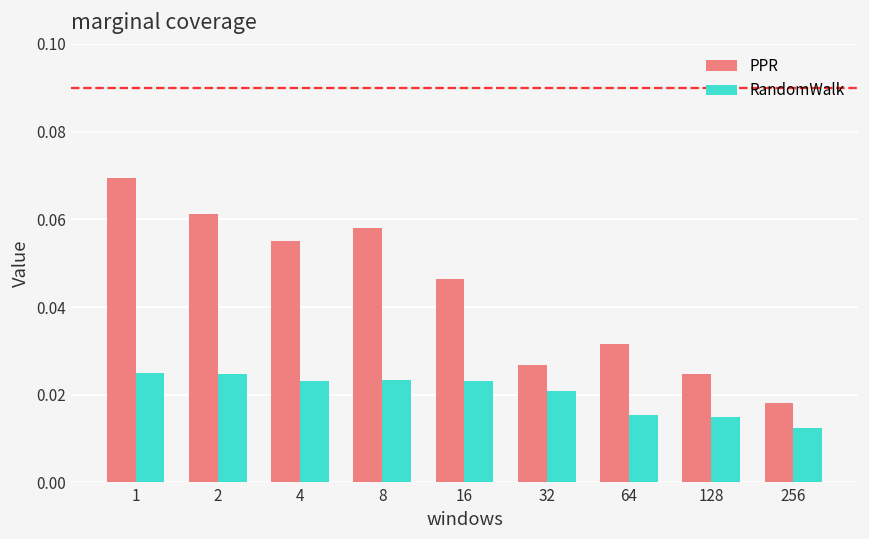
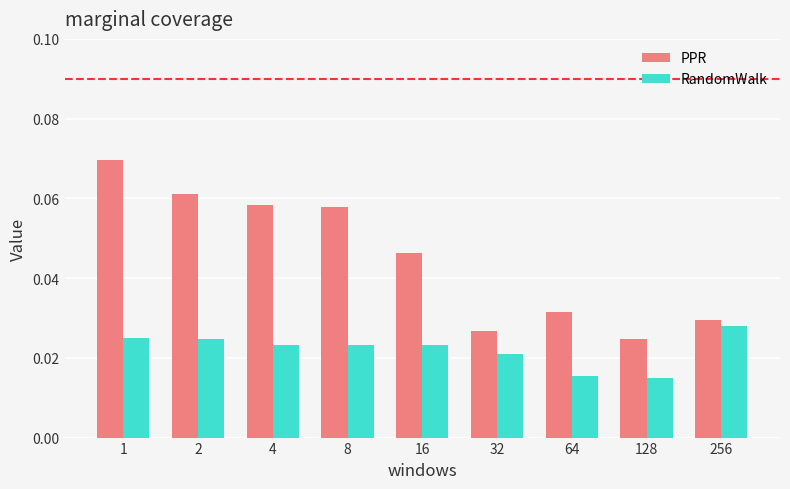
PPR, 4: 0.055 -> 0.058
PPR, 256: 0.018 -> 0.030
RandomWalk, 256: 0.012 -> 0.028
